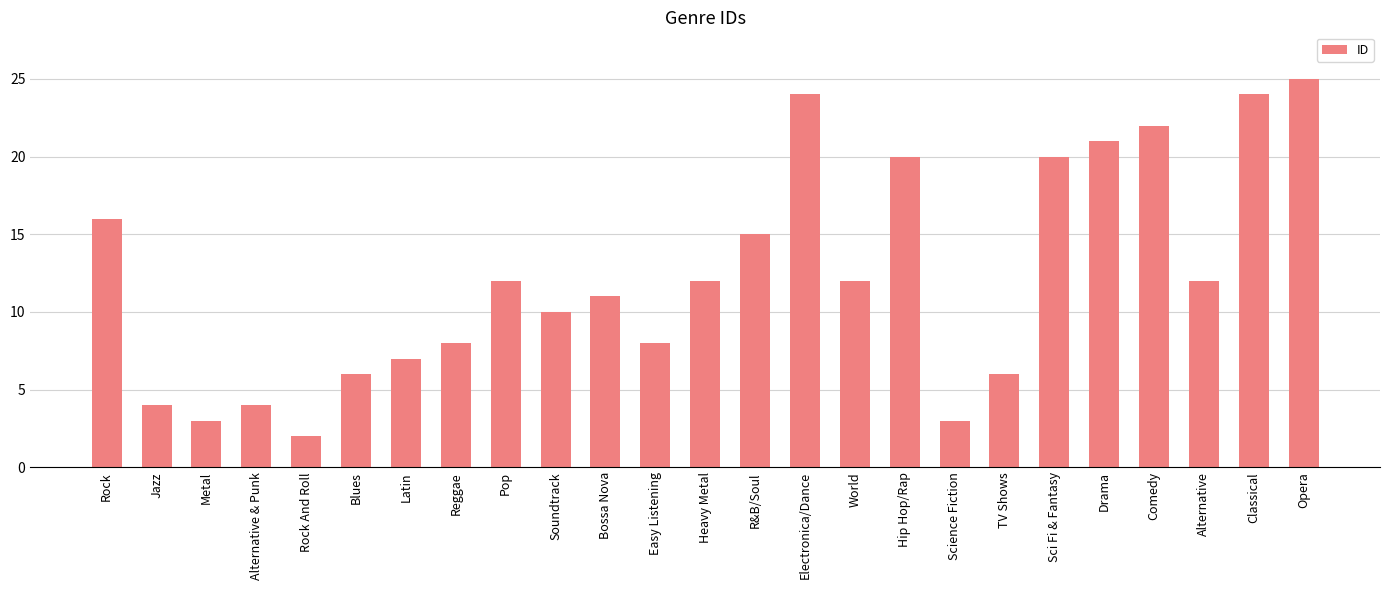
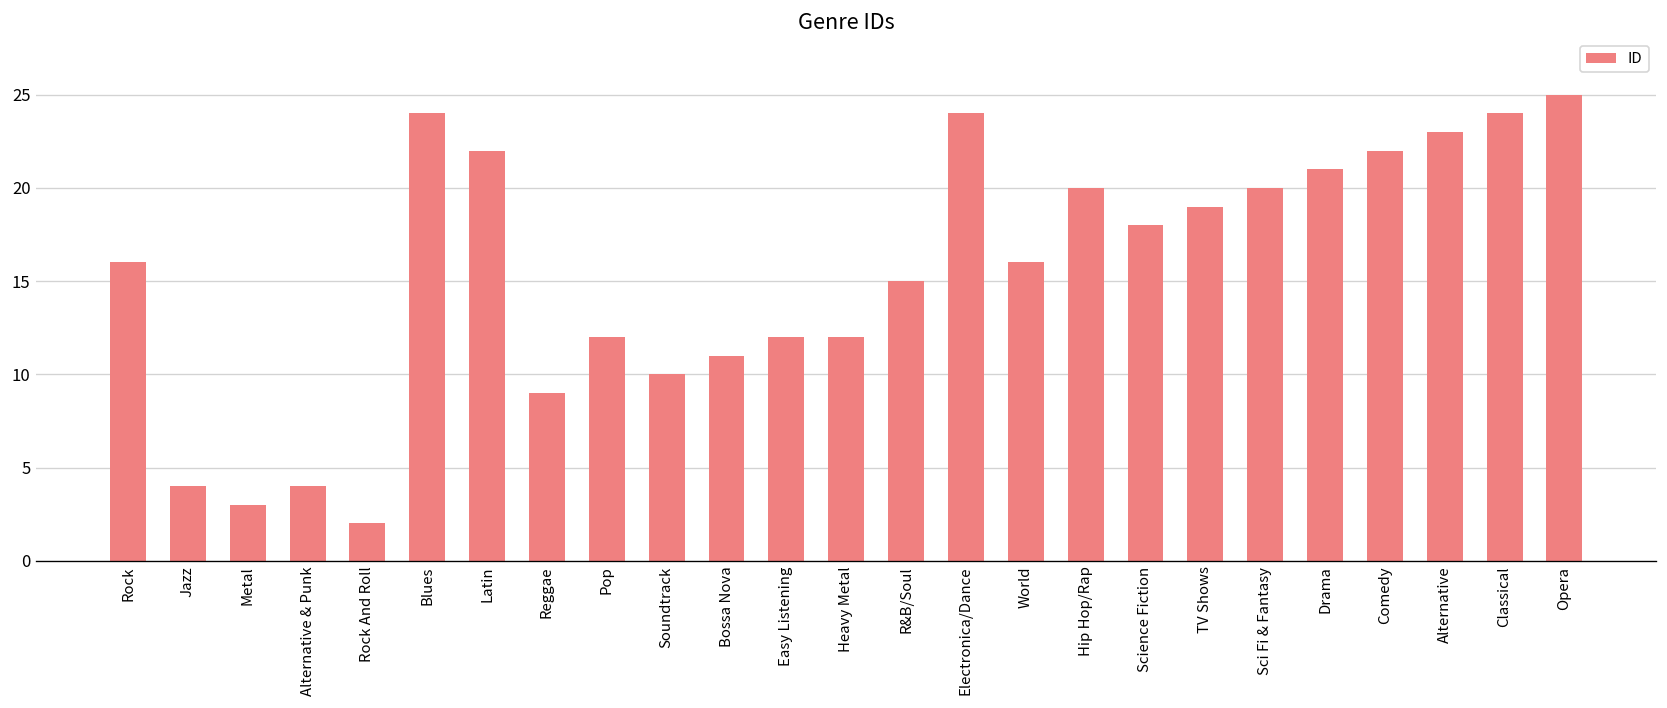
Blues: 6 -> 24
Latin: 7 -> 22
Reggae: 8 -> 9
Easy Listening: 8 -> 12
World: 12 -> 16
Science Fiction: 3 -> 18
TV Shows: 6 -> 19
Alternative: 12 -> 23
